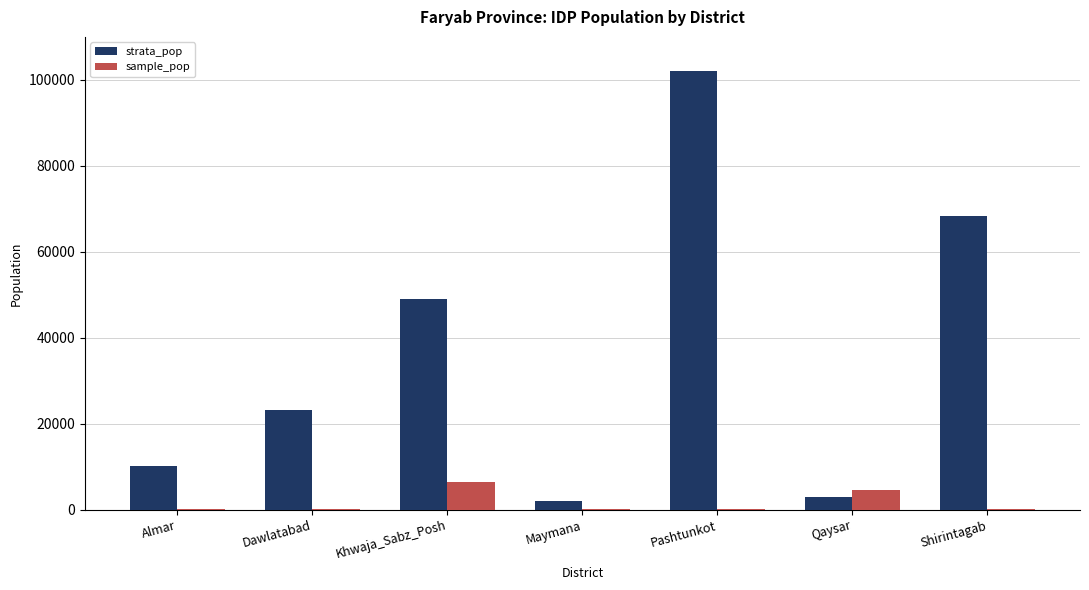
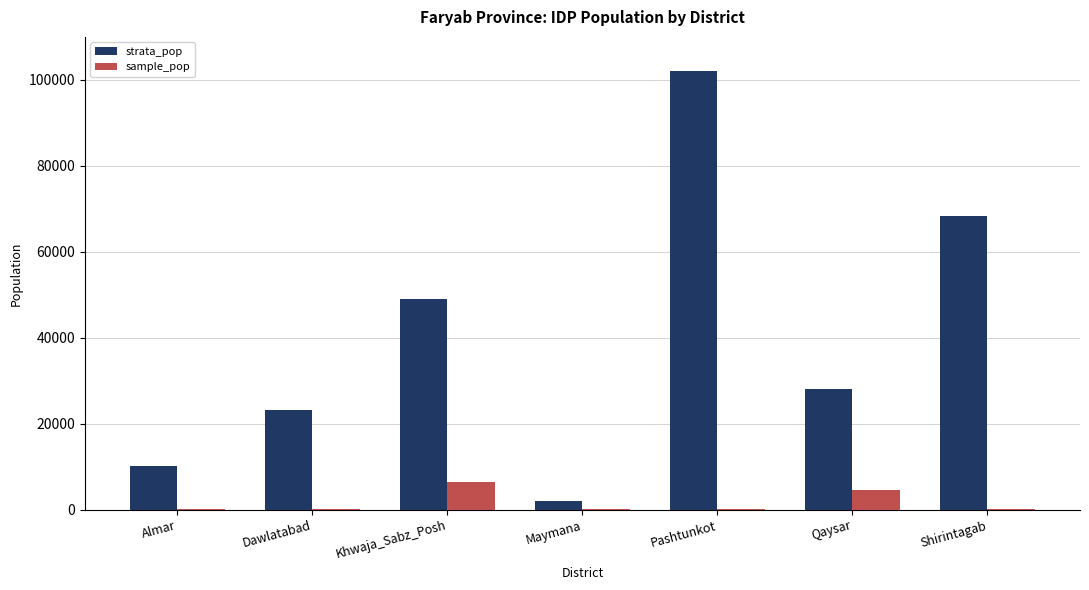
strata_pop, Qaysar: 3000 -> 28000
